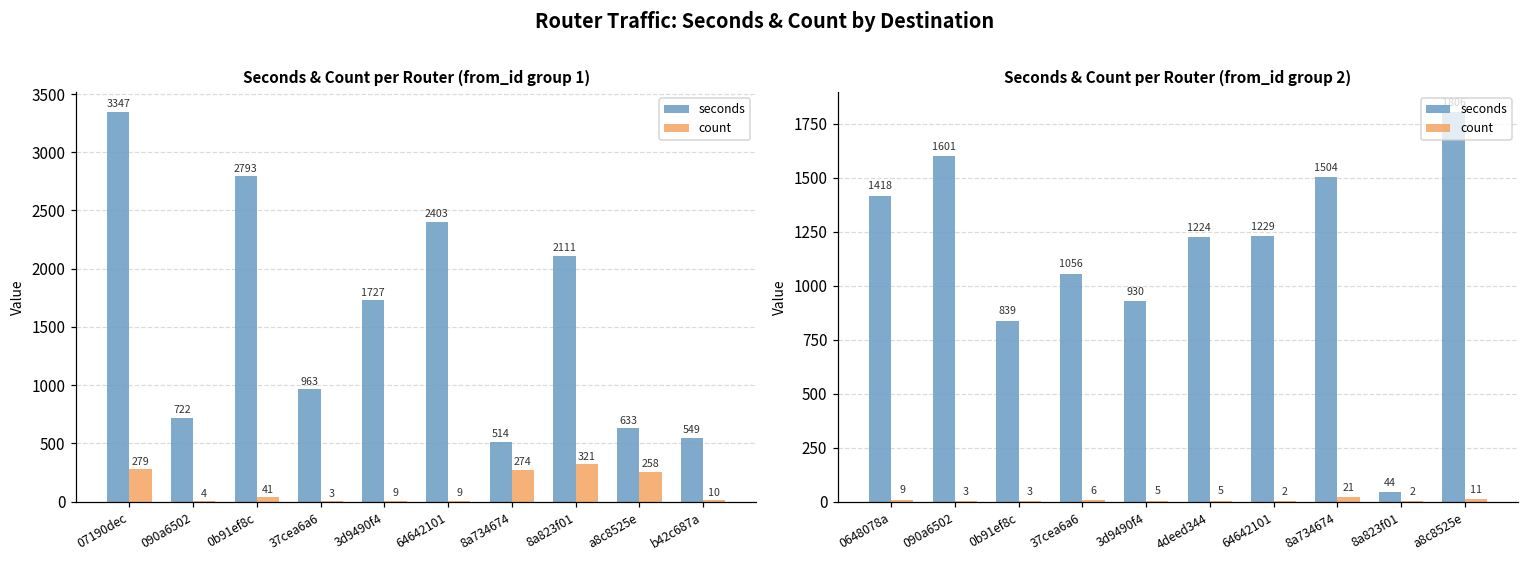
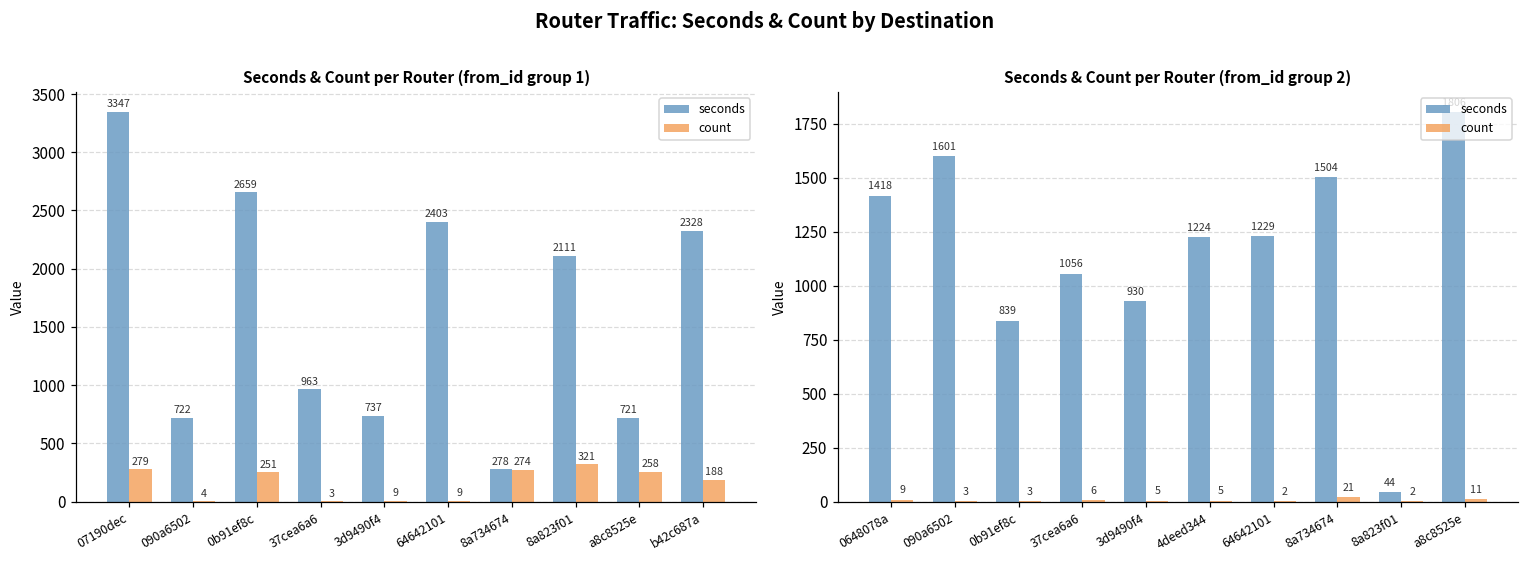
Seconds & Count per Router (from_id group 1), seconds, 0b91ef8c: 2793 -> 2659
Seconds & Count per Router (from_id group 1), count, 0b91ef8c: 41 -> 251
Seconds & Count per Router (from_id group 1), seconds, 3d9490f4: 1727 -> 737
Seconds & Count per Router (from_id group 1), seconds, 8a734674: 514 -> 278
Seconds & Count per Router (from_id group 1), seconds, a8c8525e: 633 -> 721
Seconds & Count per Router (from_id group 1), seconds, b42c687a: 549 -> 2328
Seconds & Count per Router (from_id group 1), count, b42c687a: 10 -> 188
